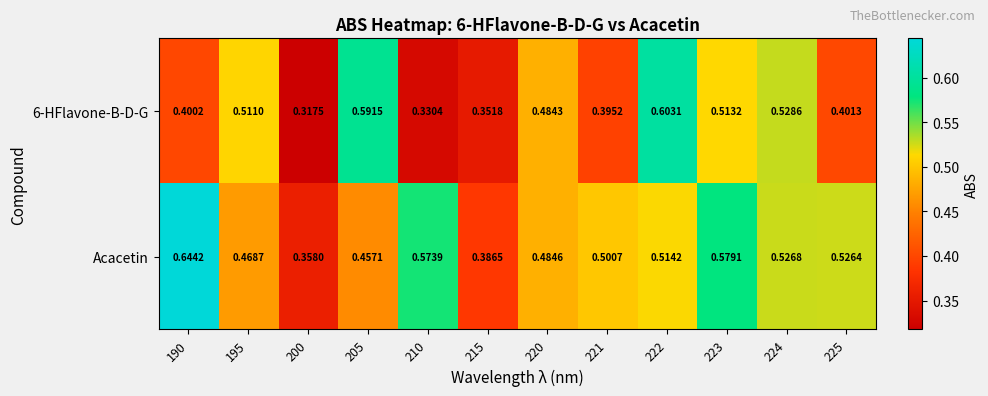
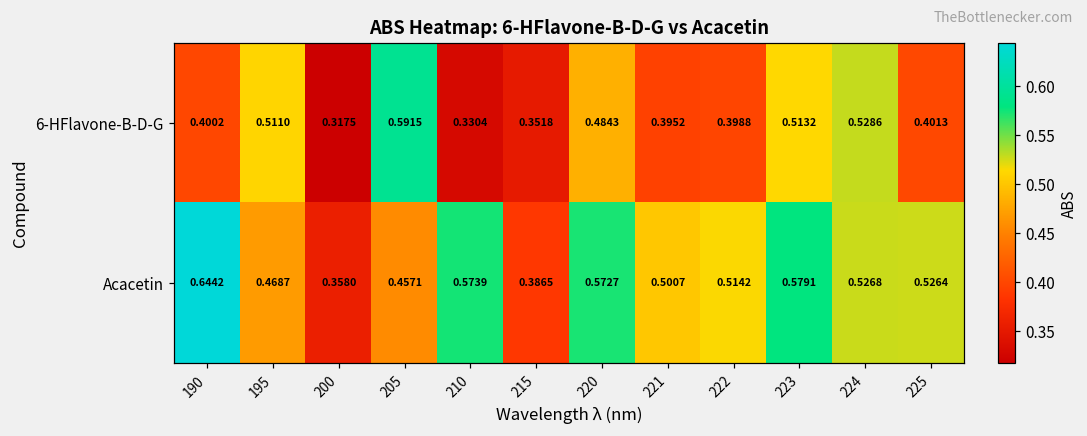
6-HFlavone-B-D-G, 222: 0.6031 -> 0.3988
Acacetin, 220: 0.4846 -> 0.5727
